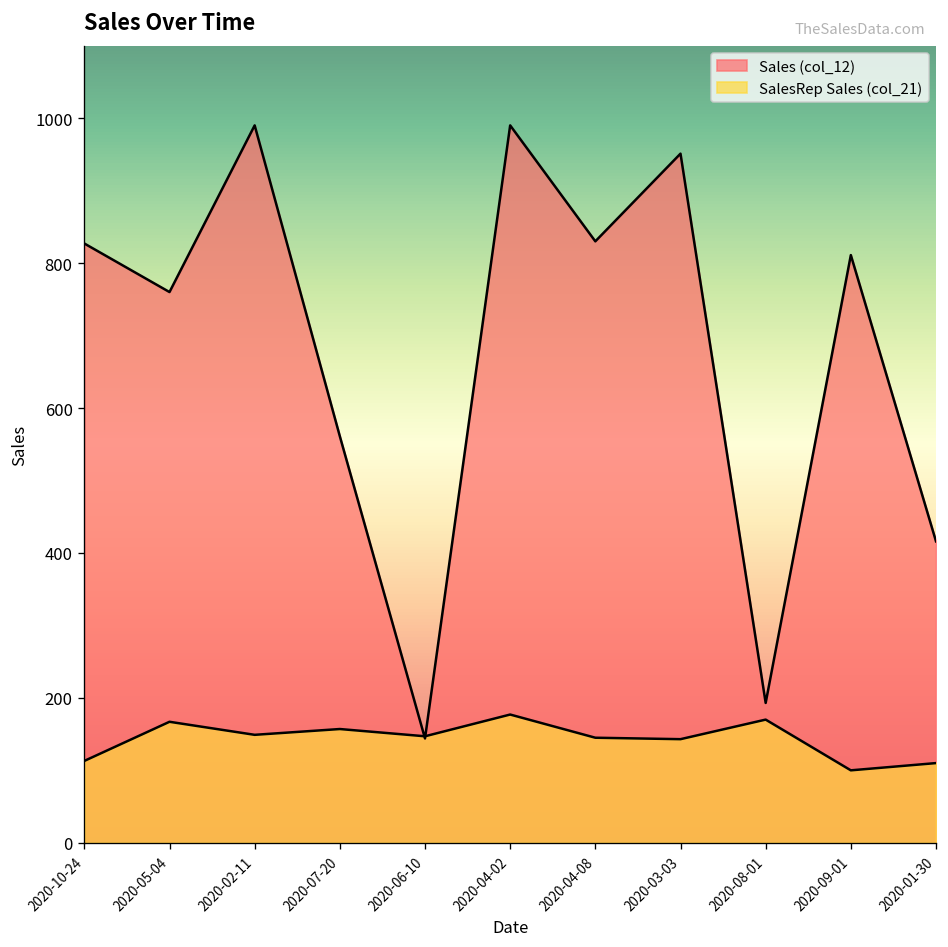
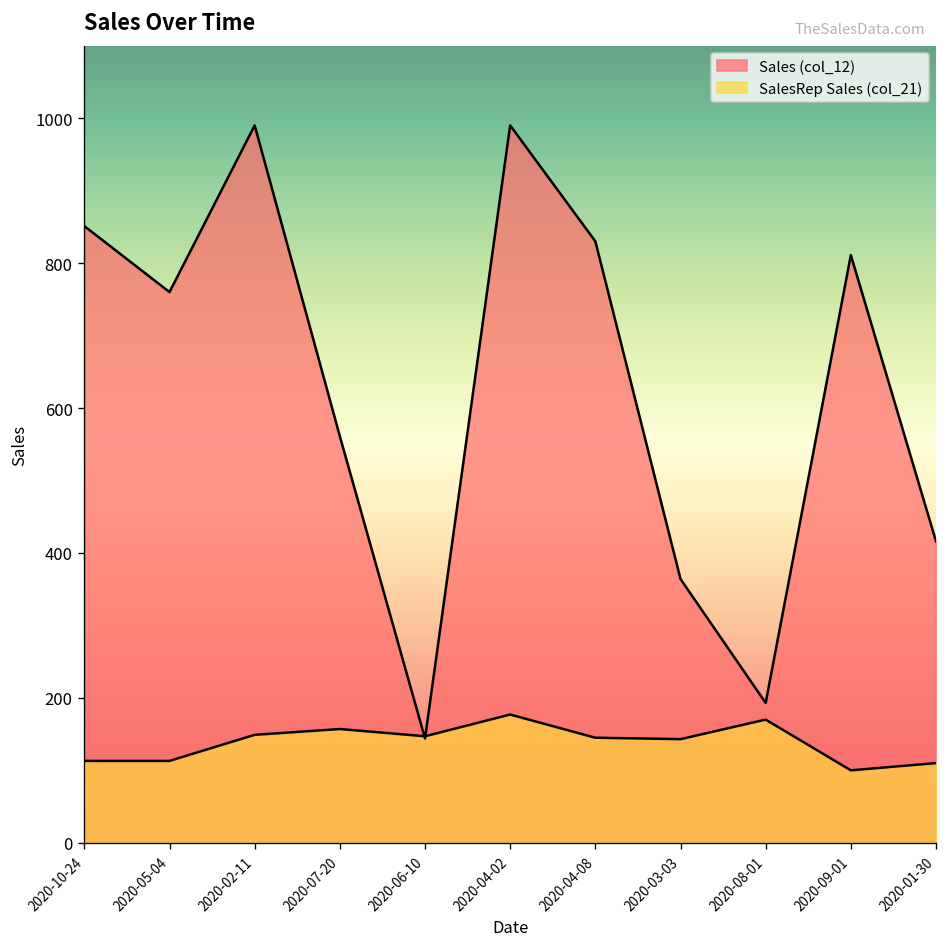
Sales (col_12), 2020-10-24: 830 -> 850
SalesRep Sales (col_21), 2020-05-04: 170 -> 110
Sales (col_12), 2020-03-03: 950 -> 360
